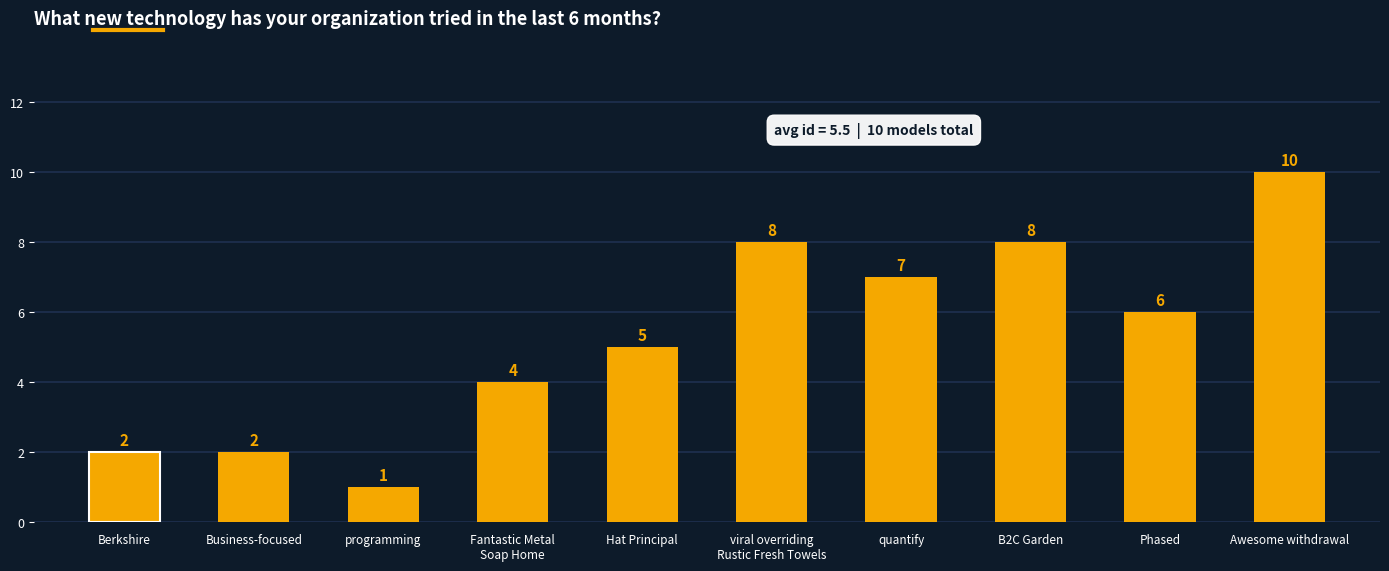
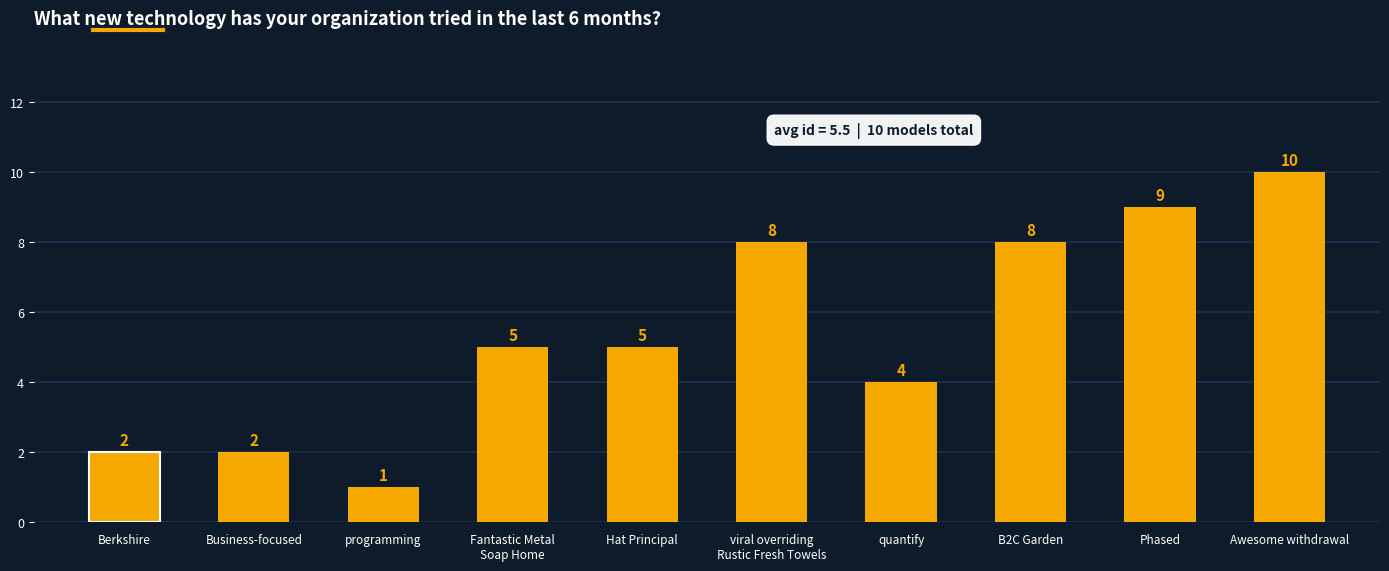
Fantastic Metal Soap Home: 4 -> 5
quantify: 7 -> 4
Phased: 6 -> 9
